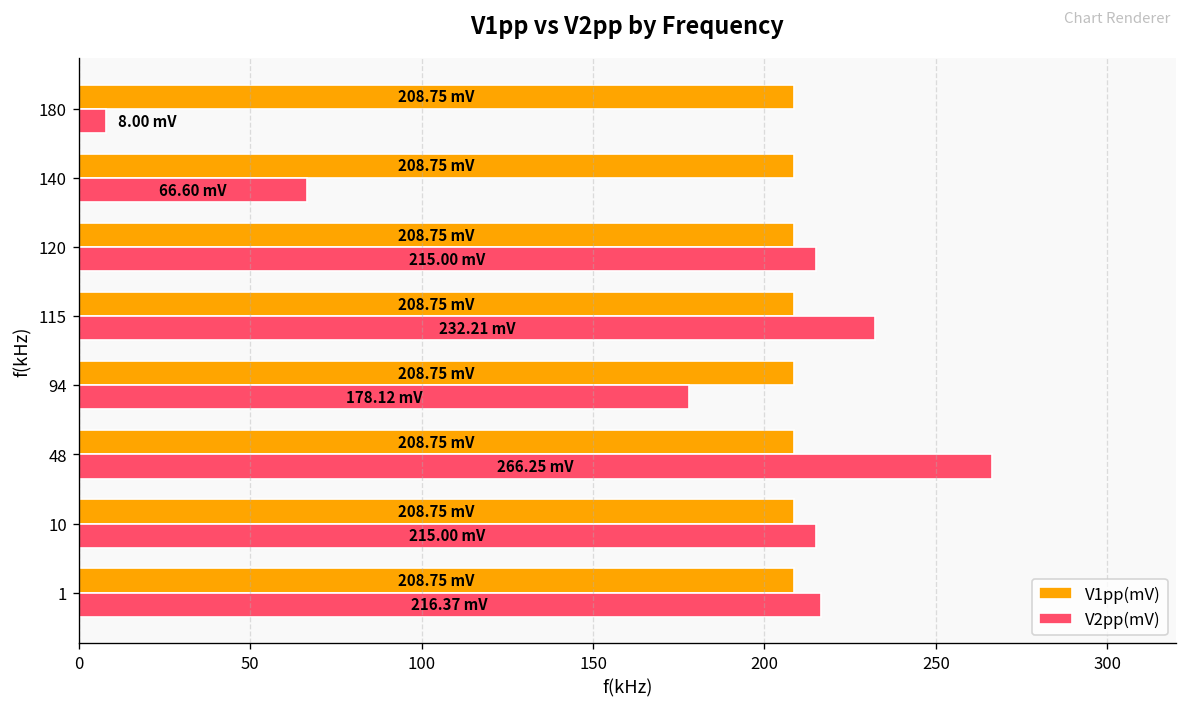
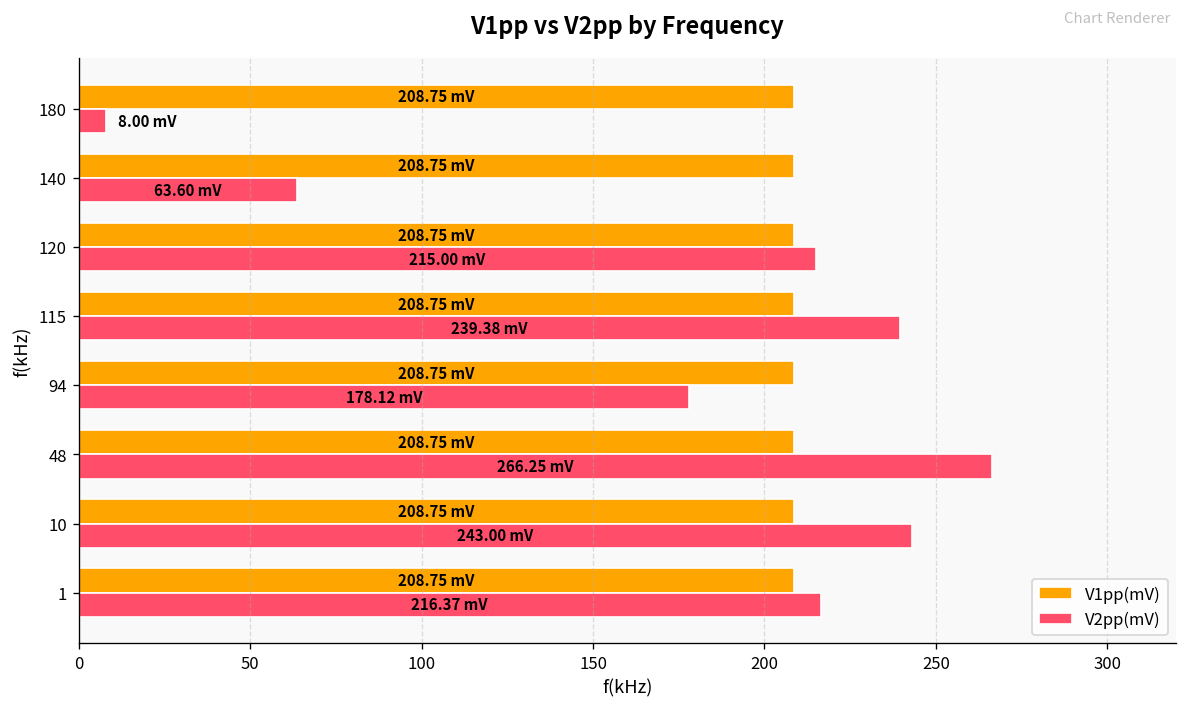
V2pp(mV), 140: 66.60 -> 63.60
V2pp(mV), 115: 232.21 -> 239.38
V2pp(mV), 10: 215.00 -> 243.00
